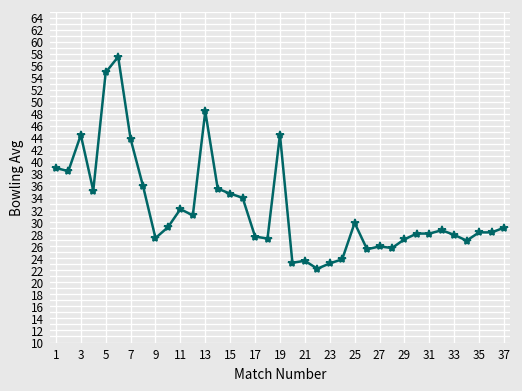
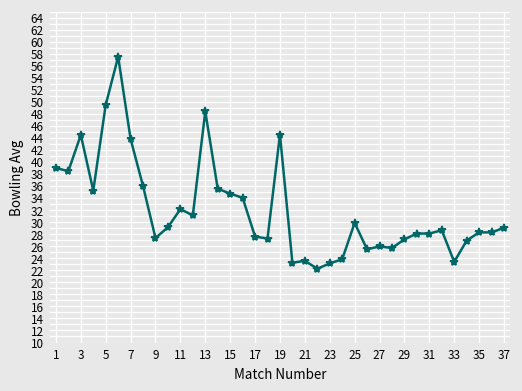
5: 55 -> 50
33: 28 -> 23
